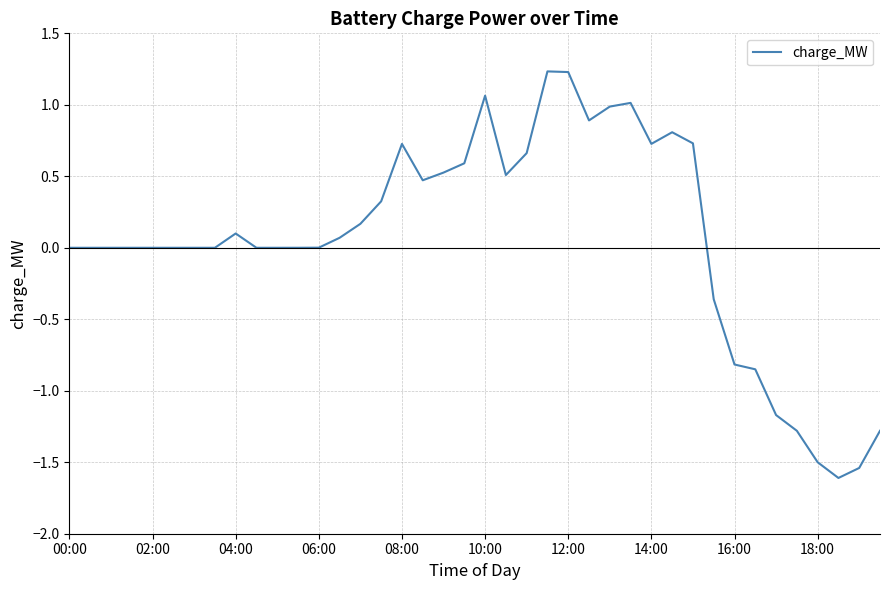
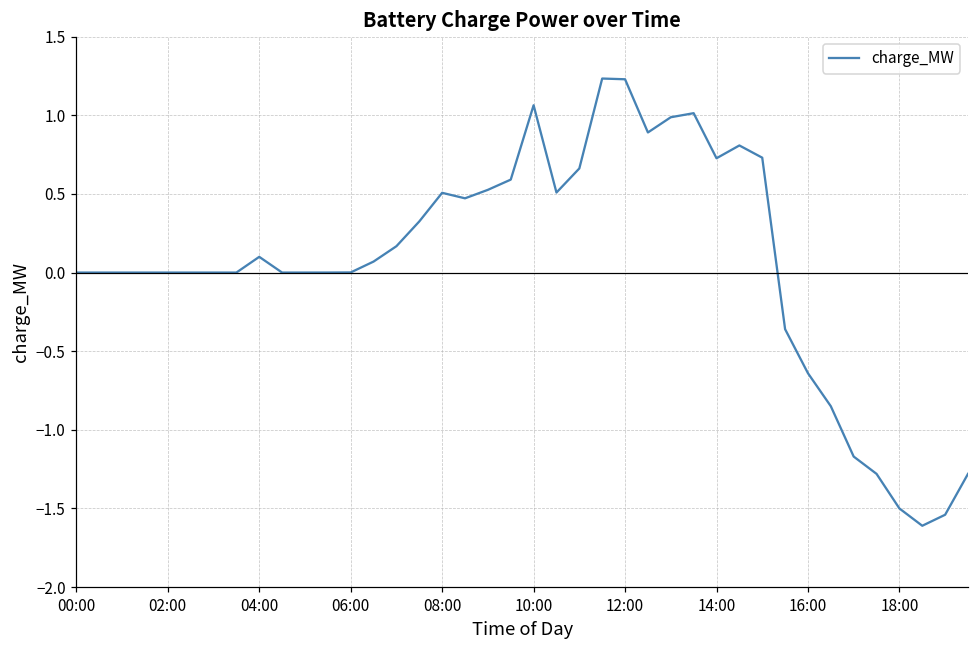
08:00: 0.73 -> 0.51
16:00: -0.82 -> -0.64
